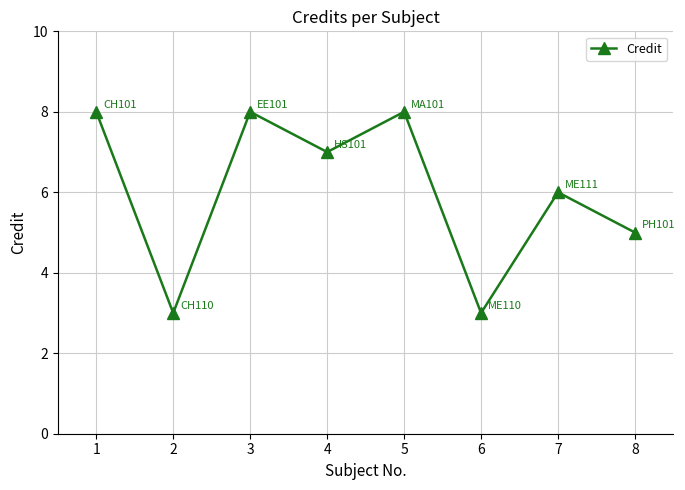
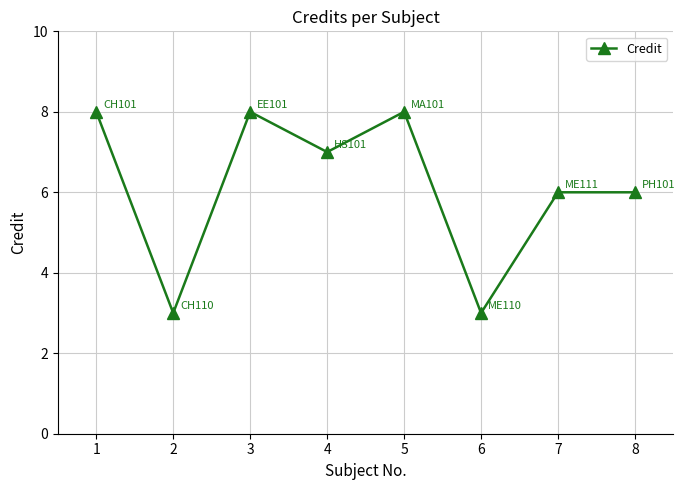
8: 5 -> 6
